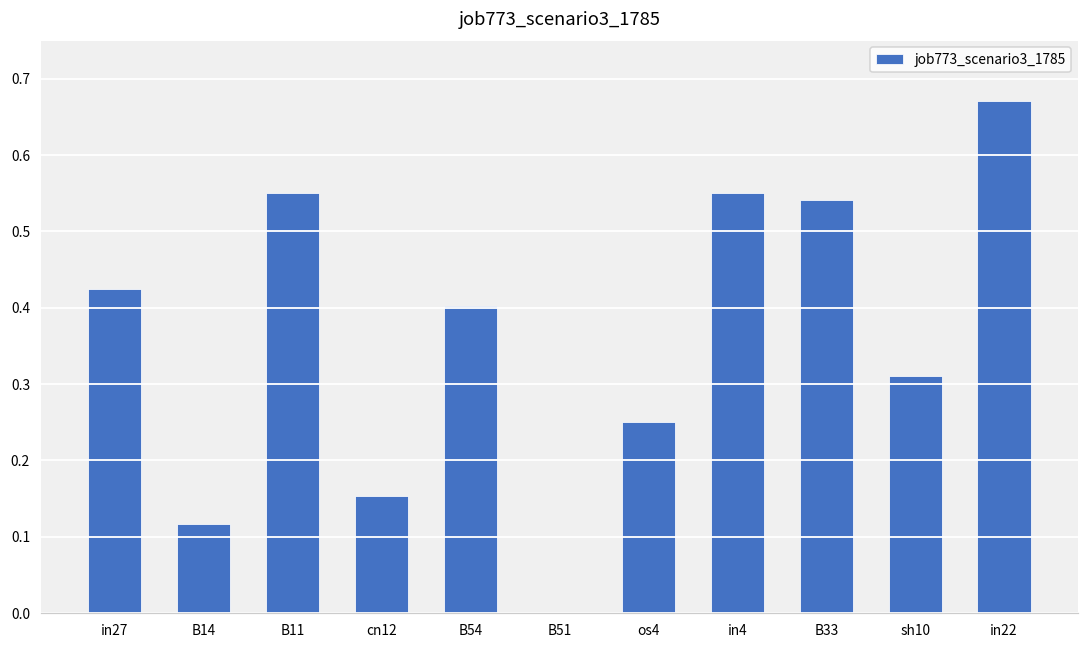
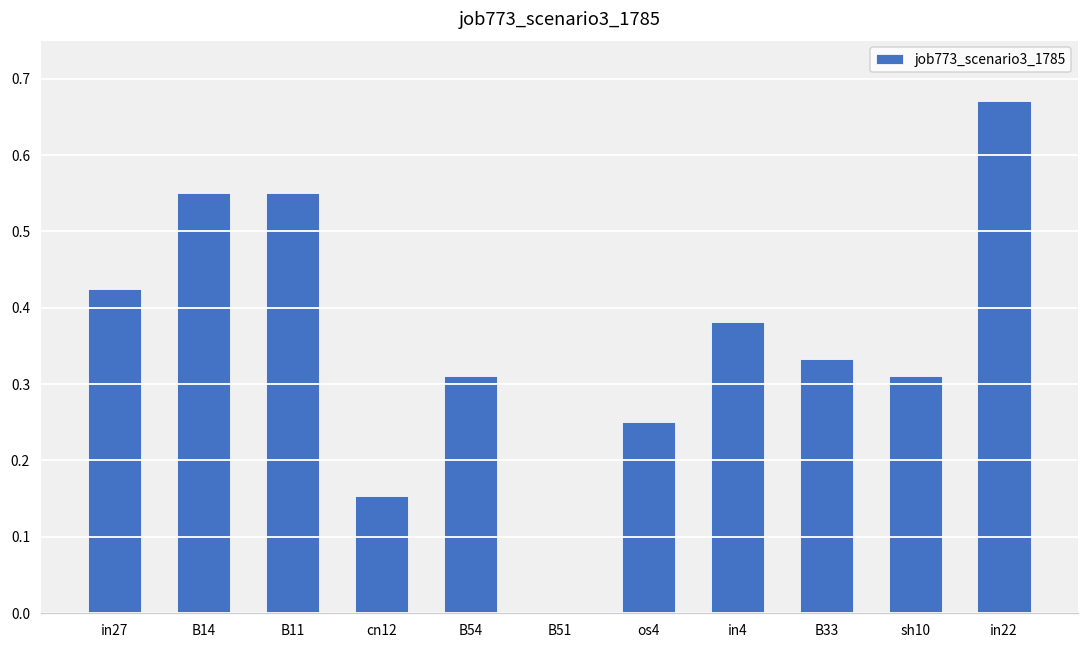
B14: 0.12 -> 0.55
B54: 0.40 -> 0.31
in4: 0.55 -> 0.38
B33: 0.54 -> 0.33
